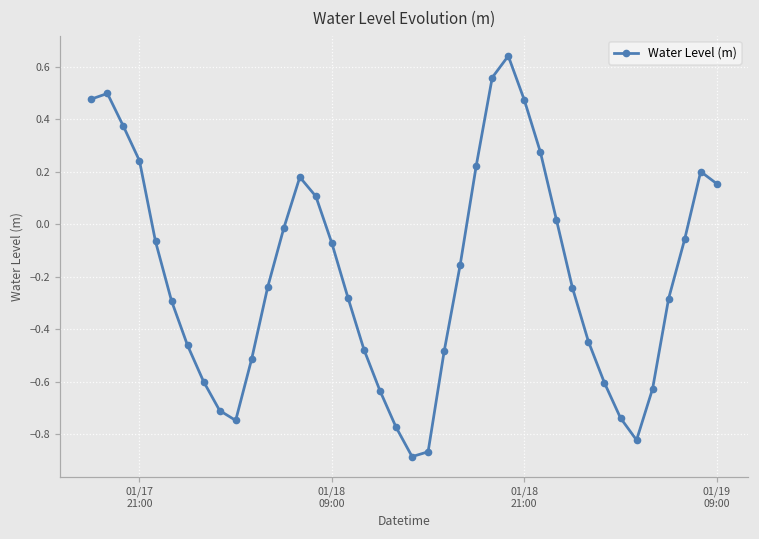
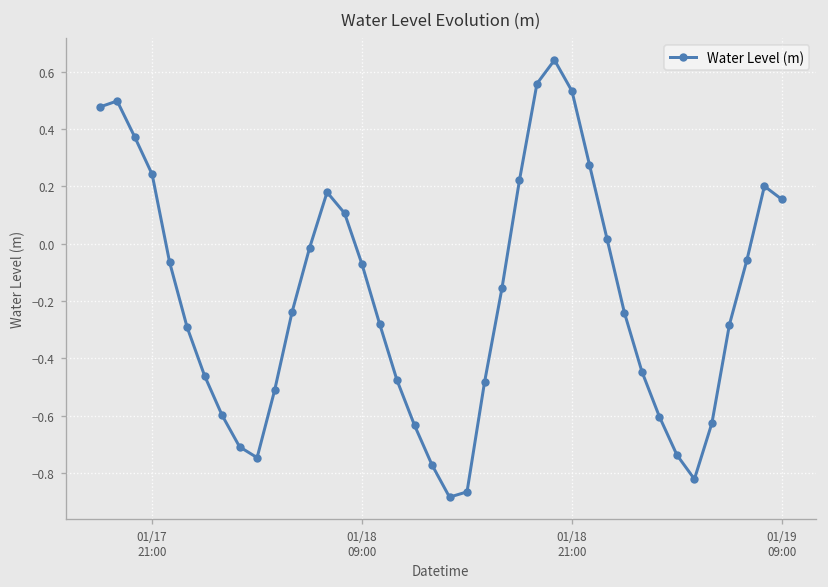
01/18 21:00: 0.47 -> 0.53
